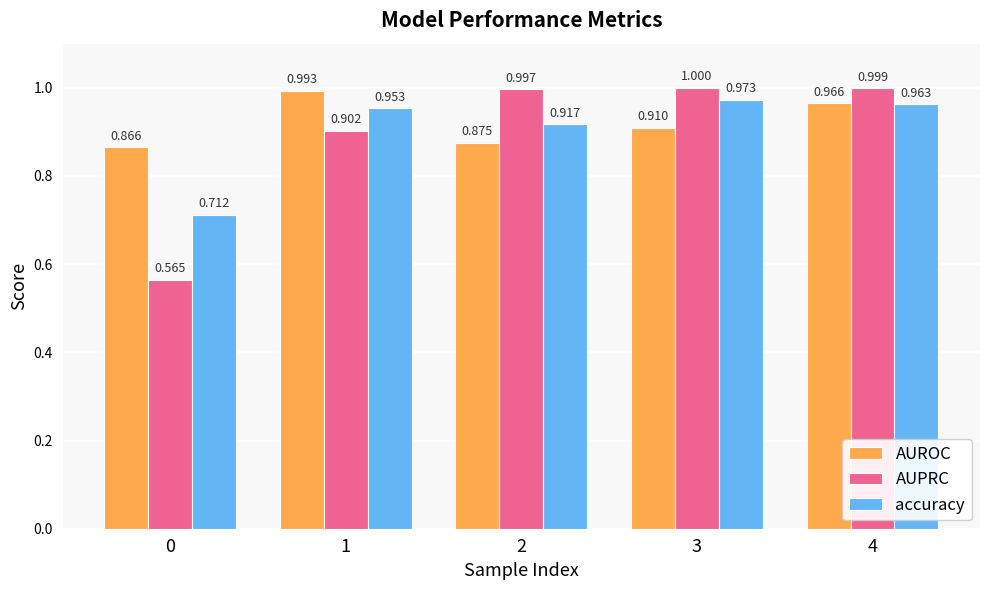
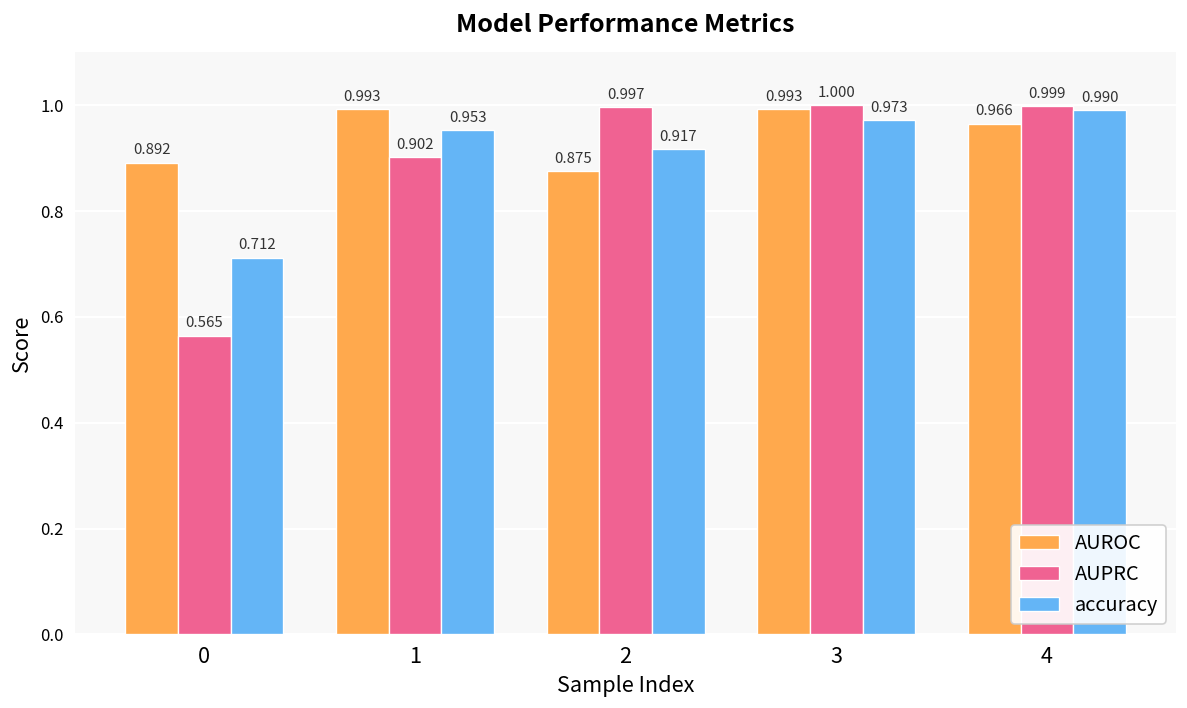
AUROC, 0: 0.866 -> 0.892
AUROC, 3: 0.910 -> 0.993
accuracy, 4: 0.963 -> 0.990
